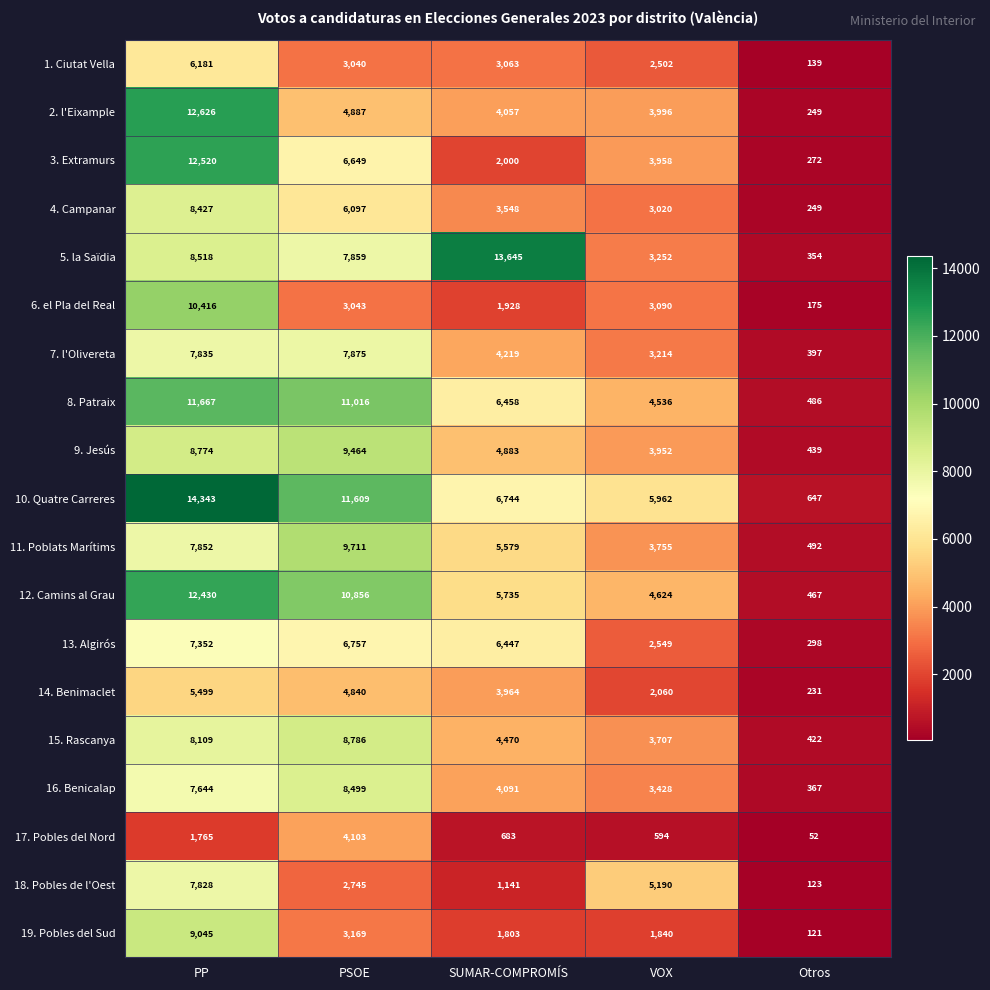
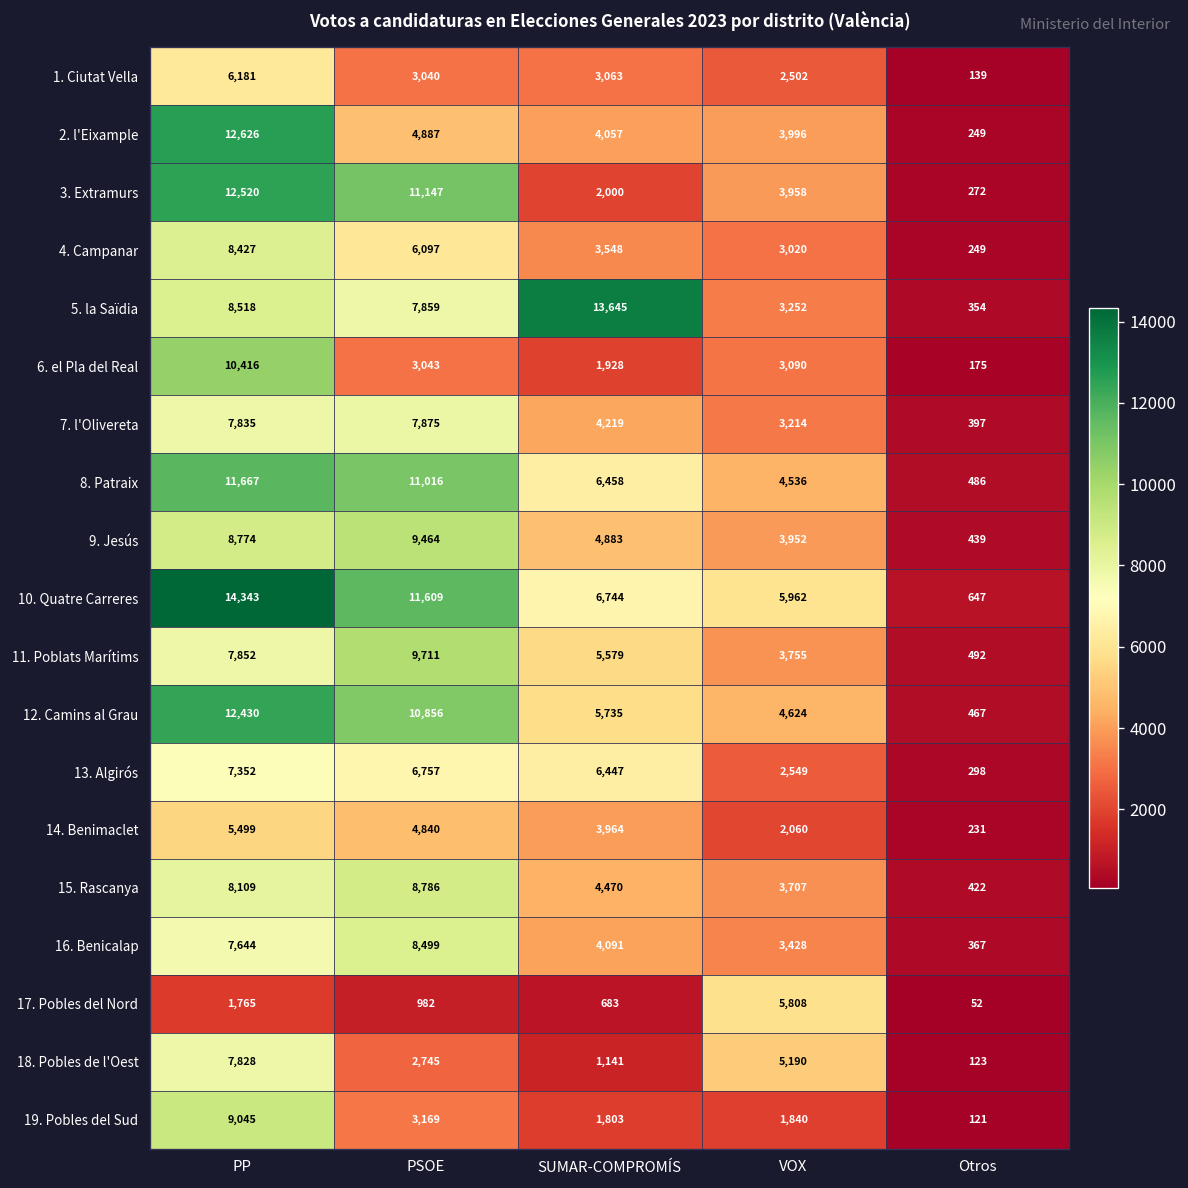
3. Extramurs, PSOE: 6,649 -> 11,147
17. Pobles del Nord, PSOE: 4,103 -> 982
17. Pobles del Nord, VOX: 594 -> 5,808
